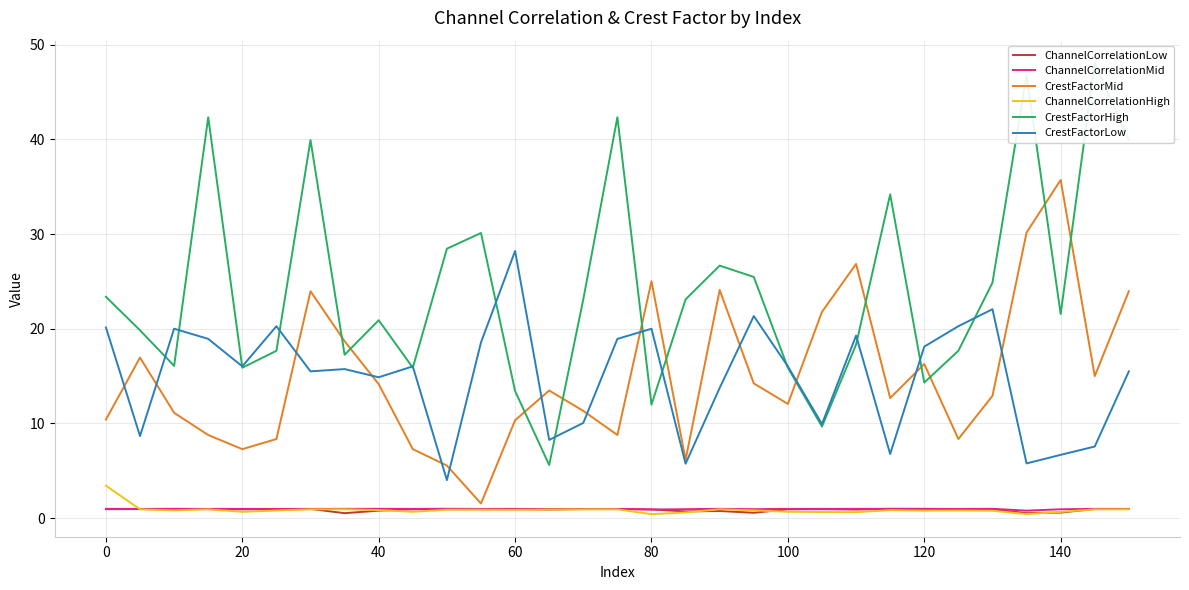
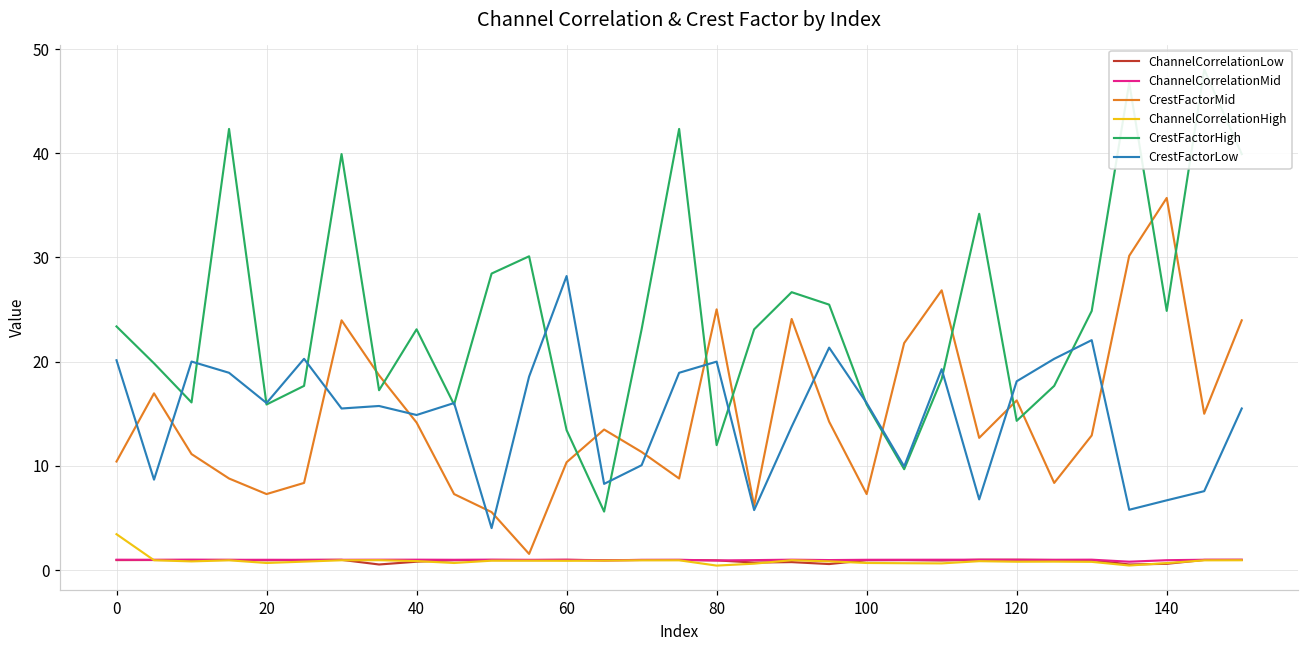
CrestFactorHigh, 40: 21 -> 23
CrestFactorMid, 100: 12 -> 7
CrestFactorHigh, 140: 22 -> 25
